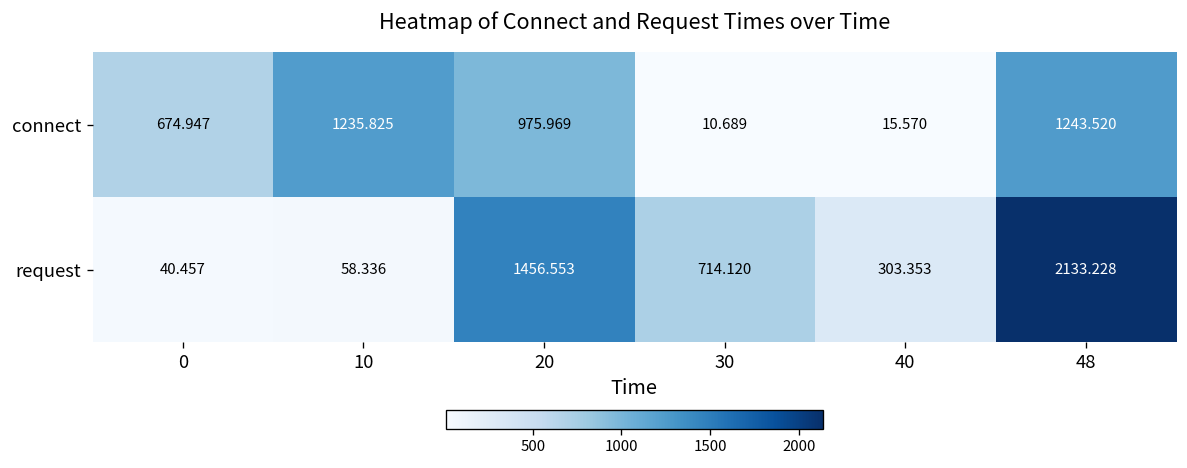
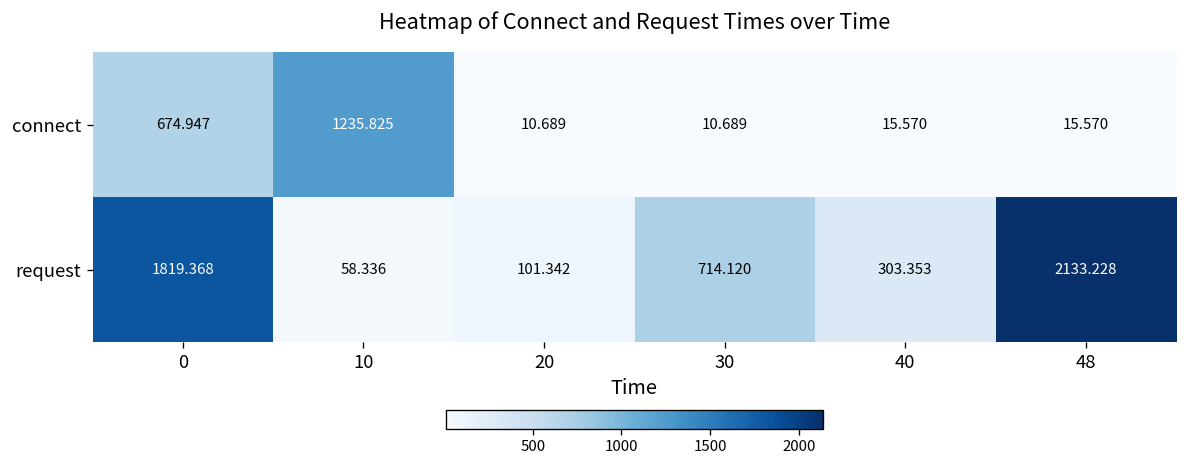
connect, 20: 975.969 -> 10.689
connect, 48: 1243.520 -> 15.570
request, 0: 40.457 -> 1819.368
request, 20: 1456.553 -> 101.342
